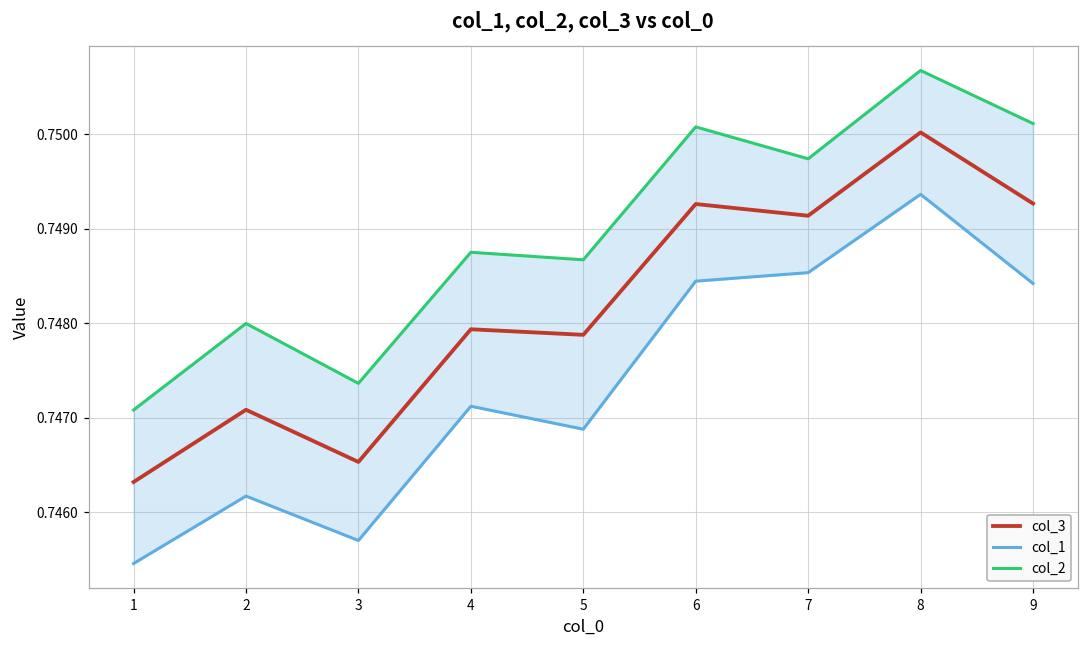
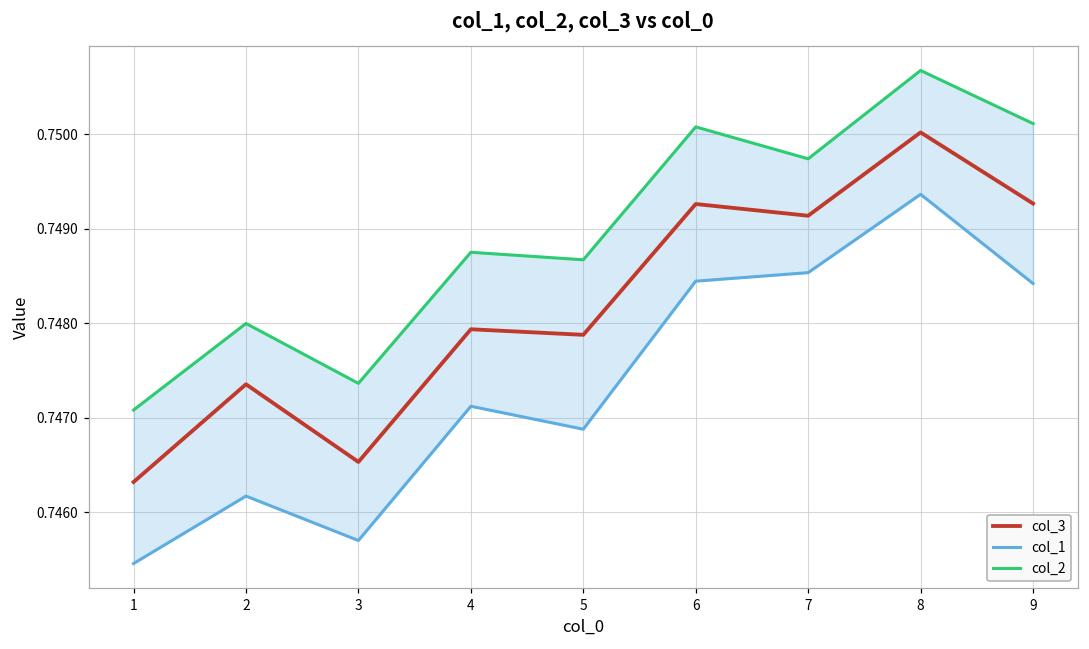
col_3, 2: 0.7471 -> 0.7474
